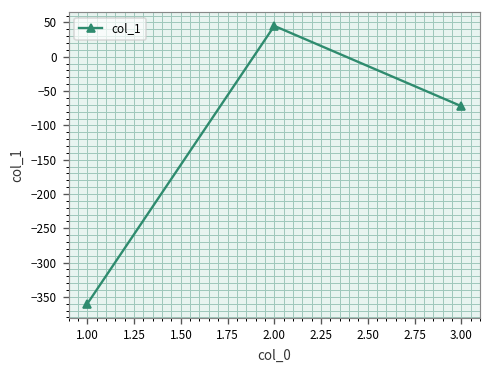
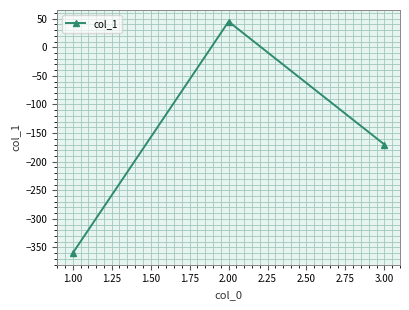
3.00: -70 -> -170
